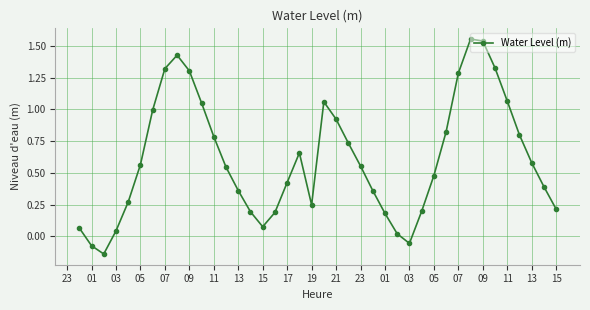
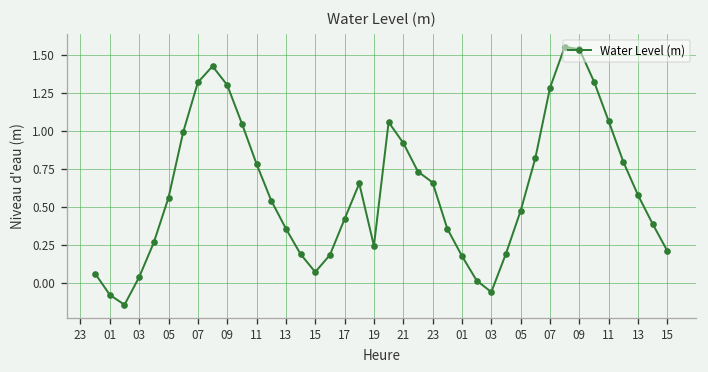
23: 0.55 -> 0.66
